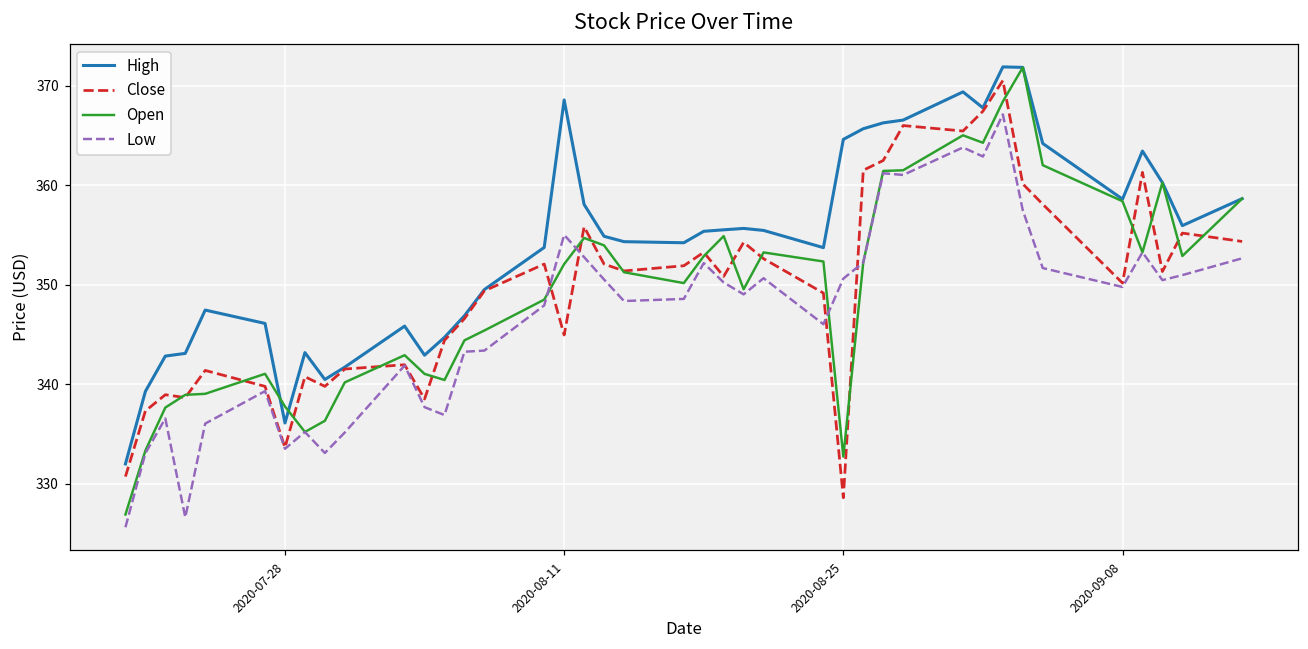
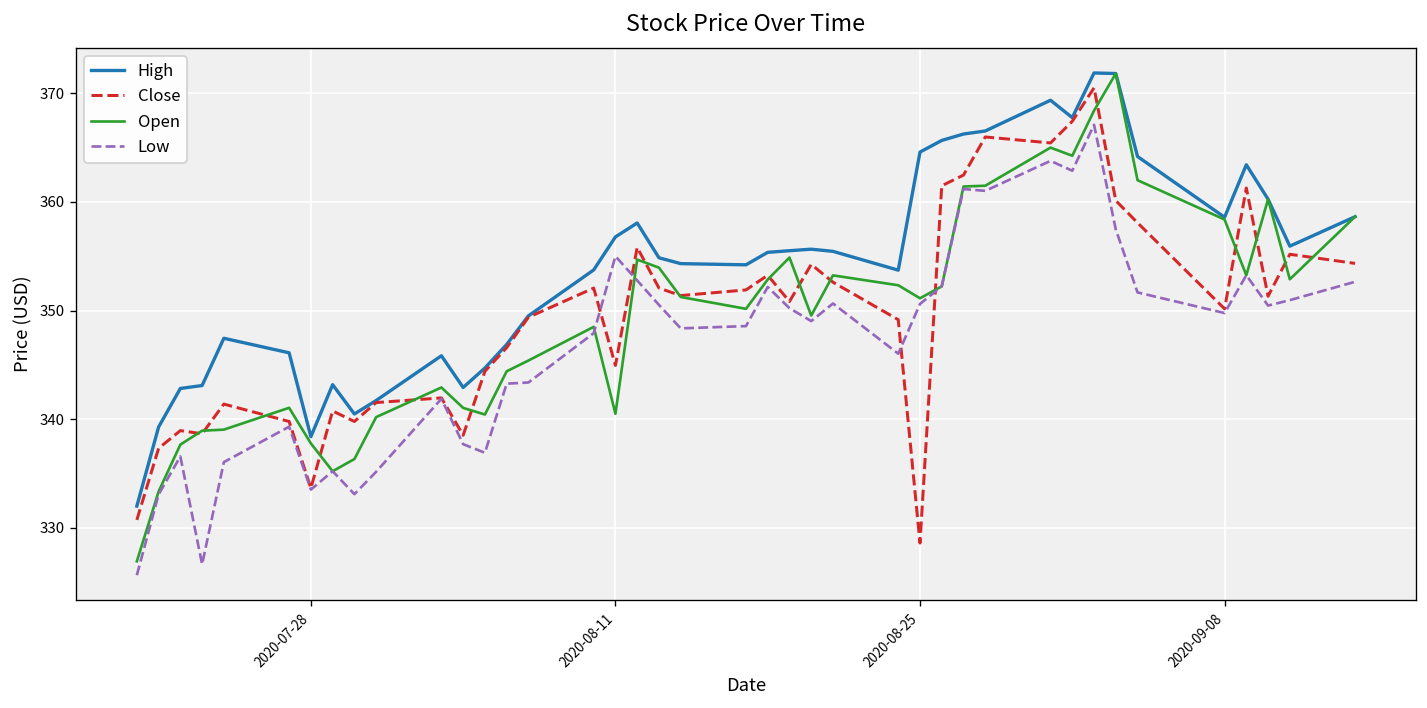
High, 2020-07-28: 336 -> 338
High, 2020-08-11: 369 -> 357
Open, 2020-08-11: 352 -> 341
Open, 2020-08-25: 333 -> 351
